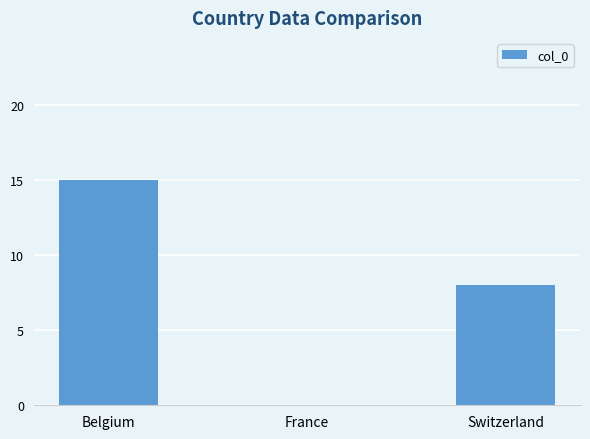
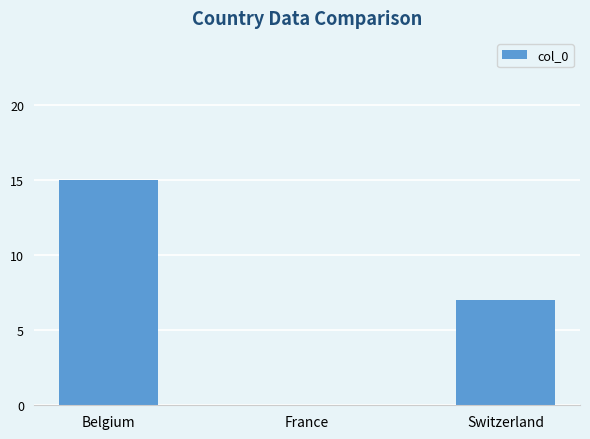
Switzerland: 8 -> 7
